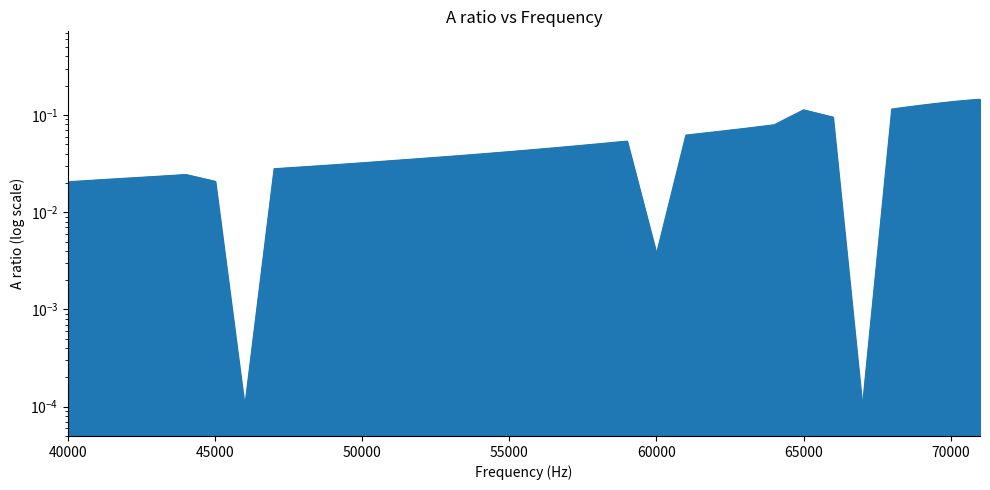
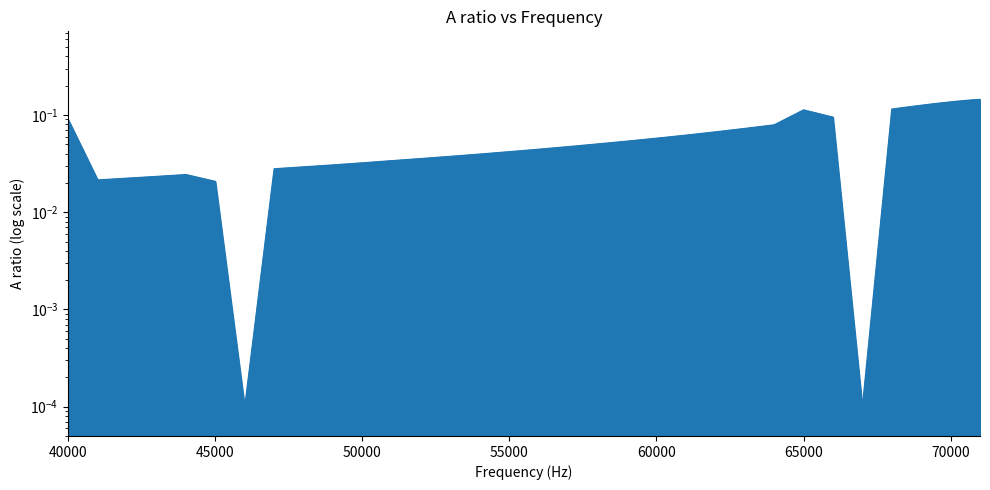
40000: 0.021 -> 0.09
60000: 0.0037 -> 0.06
